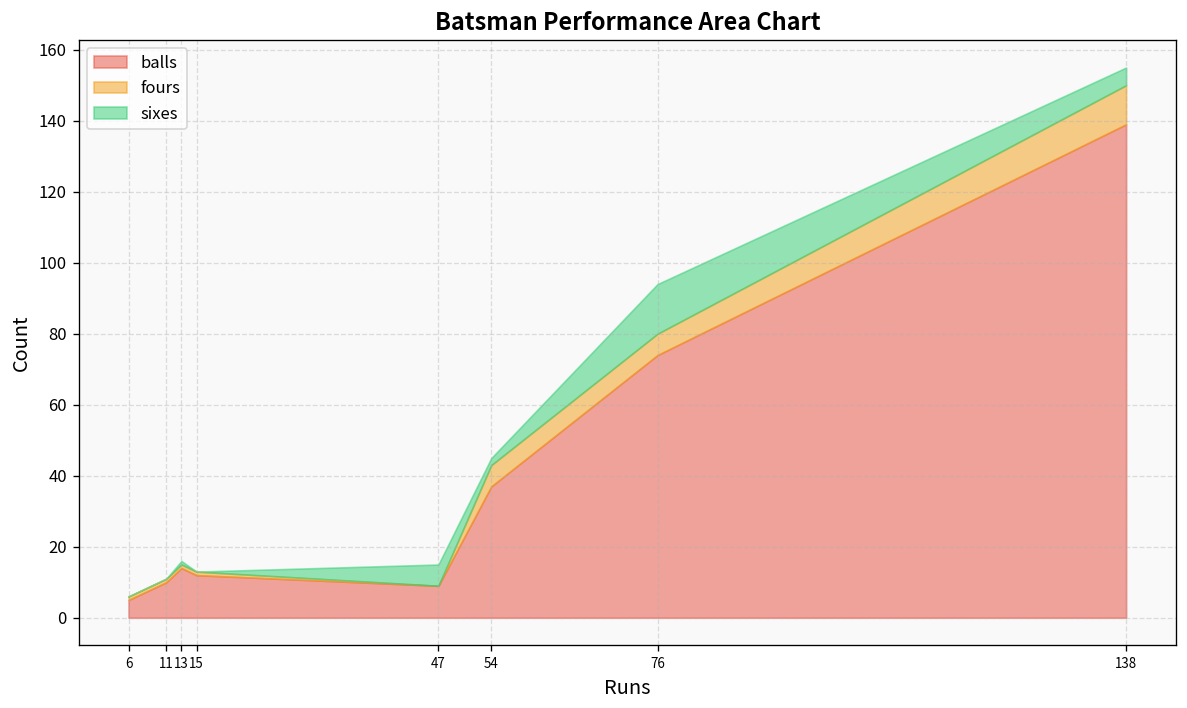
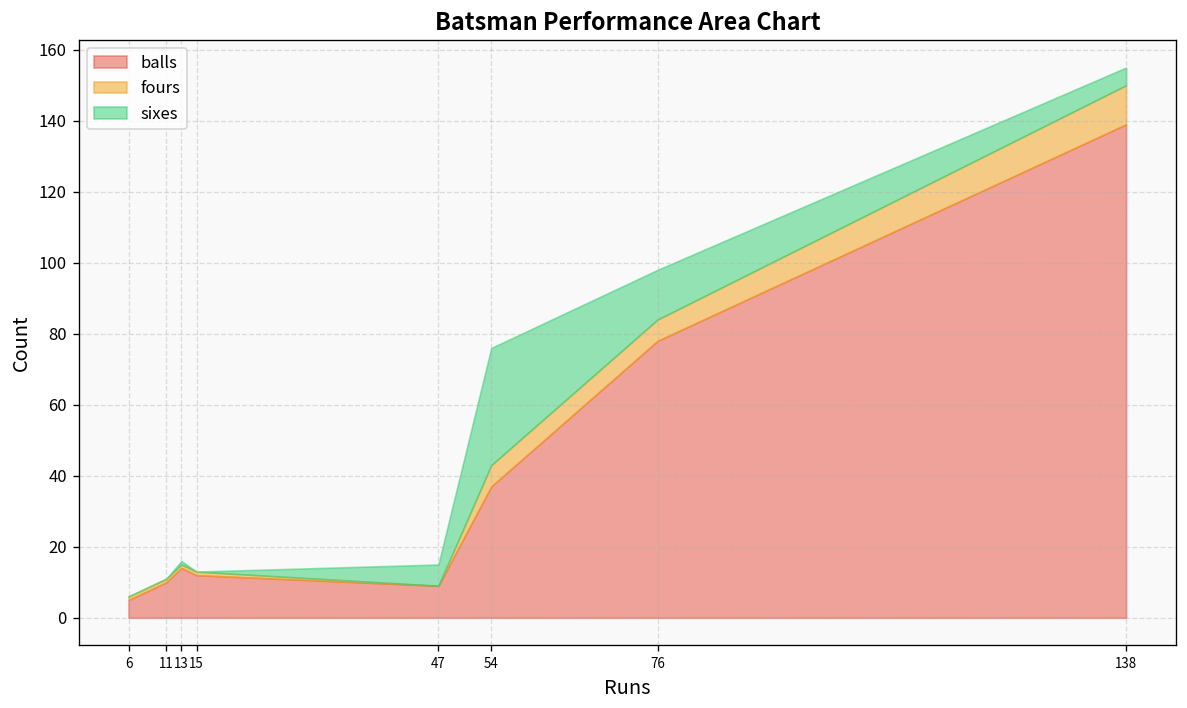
sixes, 54: 2 -> 33
balls, 76: 74 -> 78
